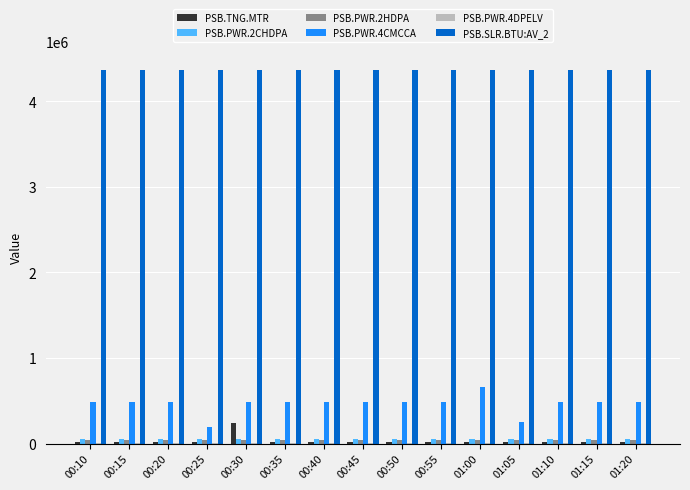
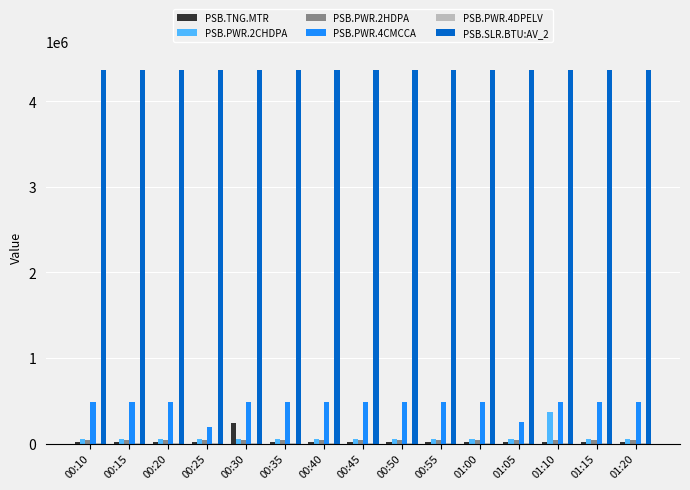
PSB.PWR.4CMCCA, 01:00: 700000 -> 500000
PSB.PWR.2CHDPA, 01:10: 100000 -> 400000
